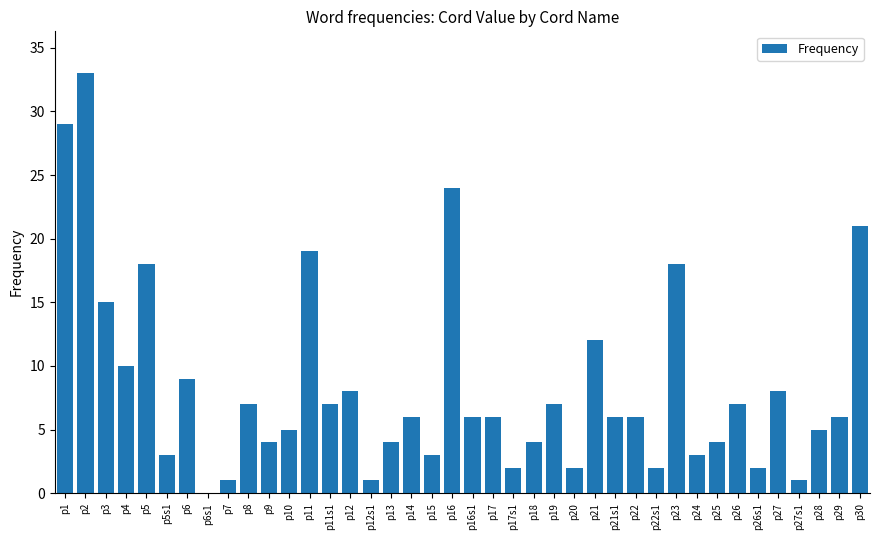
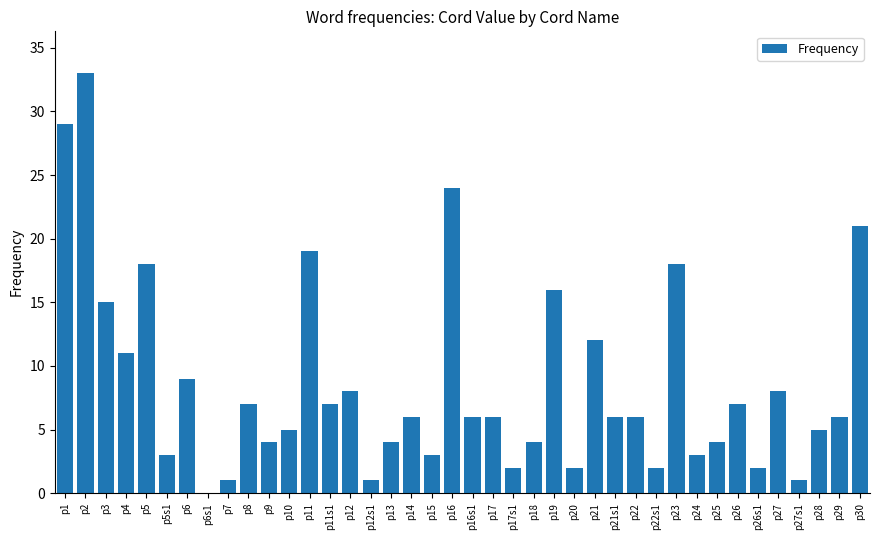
p4: 10 -> 11
p19: 7 -> 16
